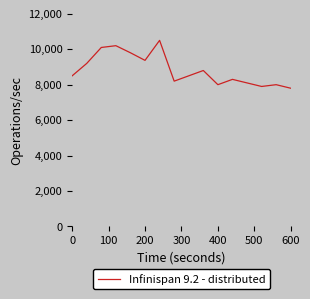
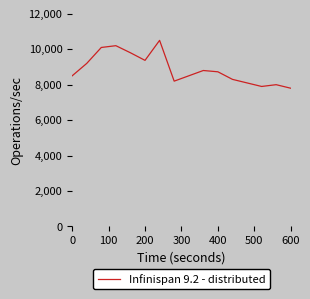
400: 8,000 -> 8,700
